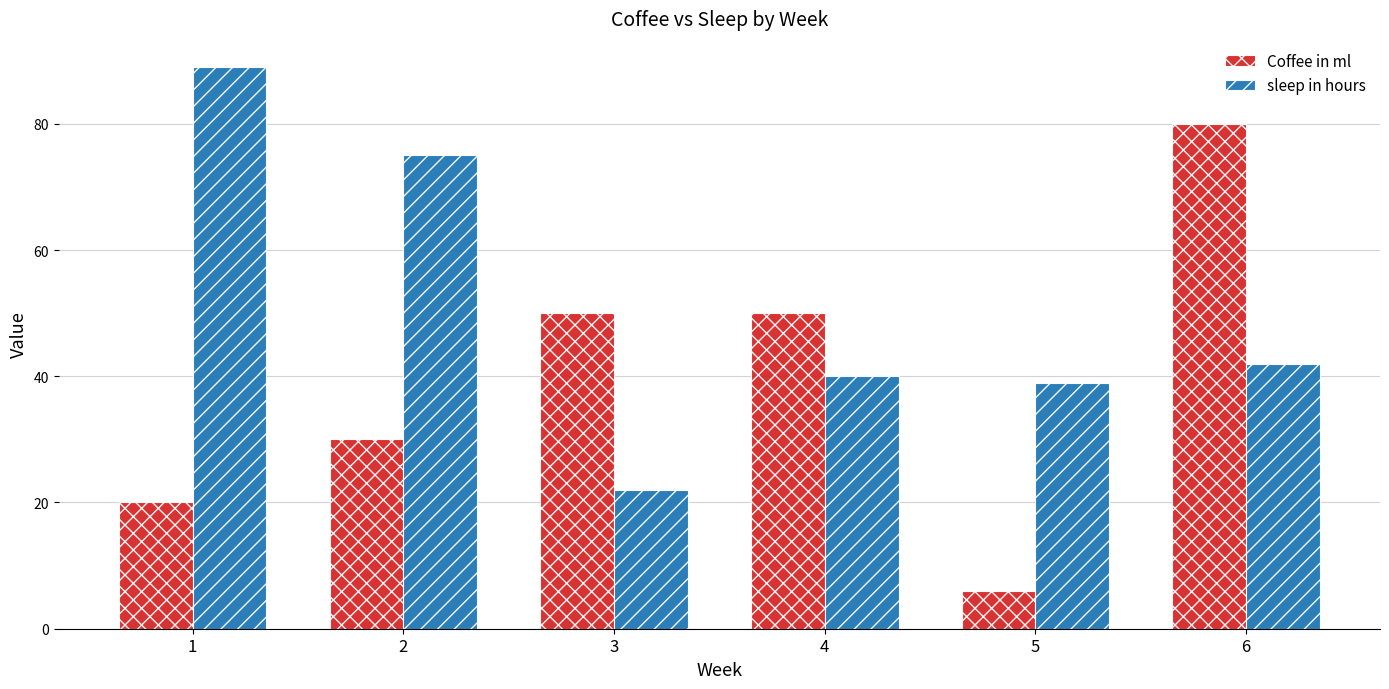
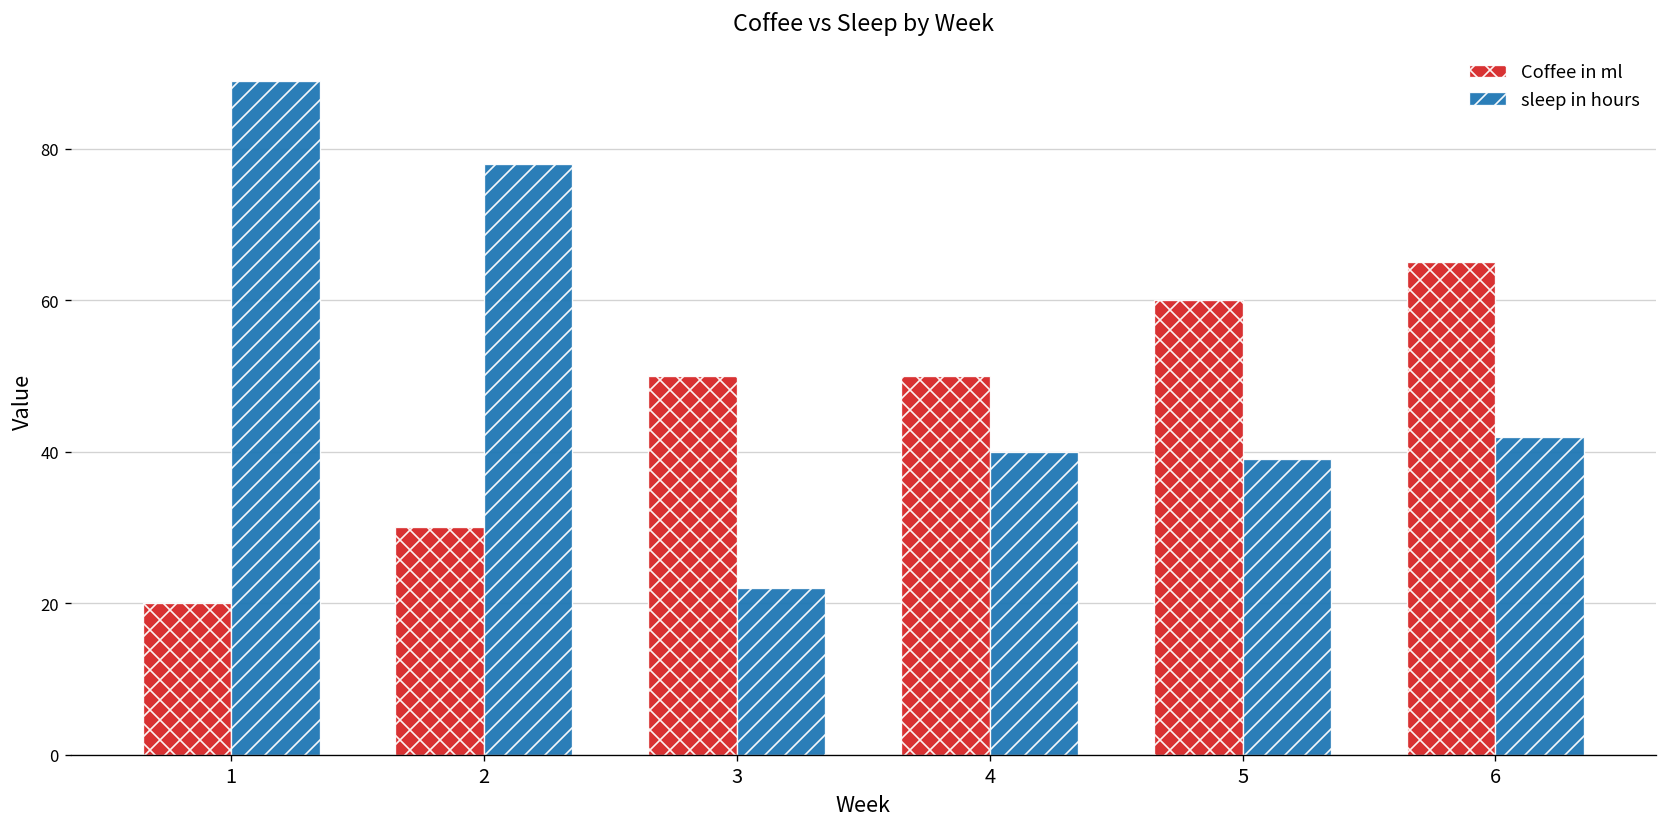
sleep in hours, 2: 75 -> 78
Coffee in ml, 5: 6 -> 60
Coffee in ml, 6: 80 -> 65
